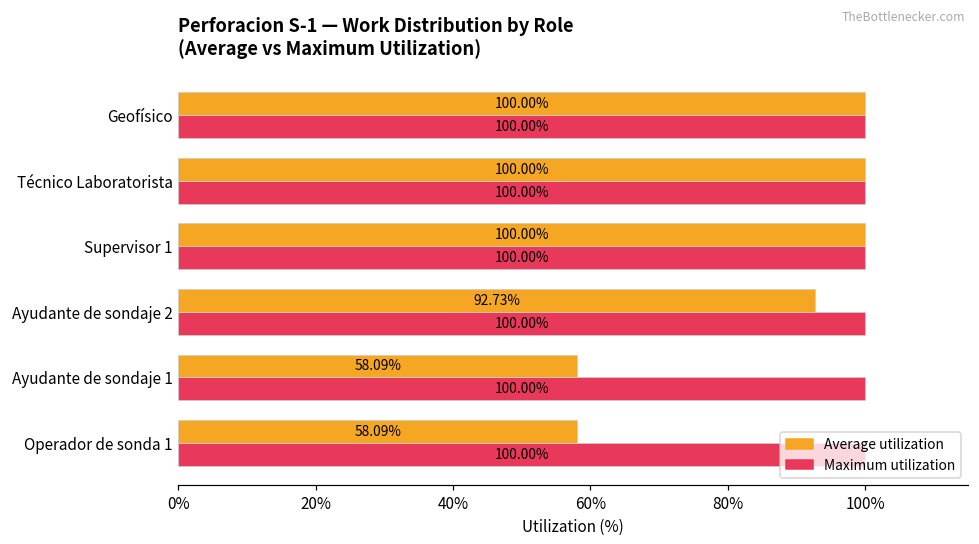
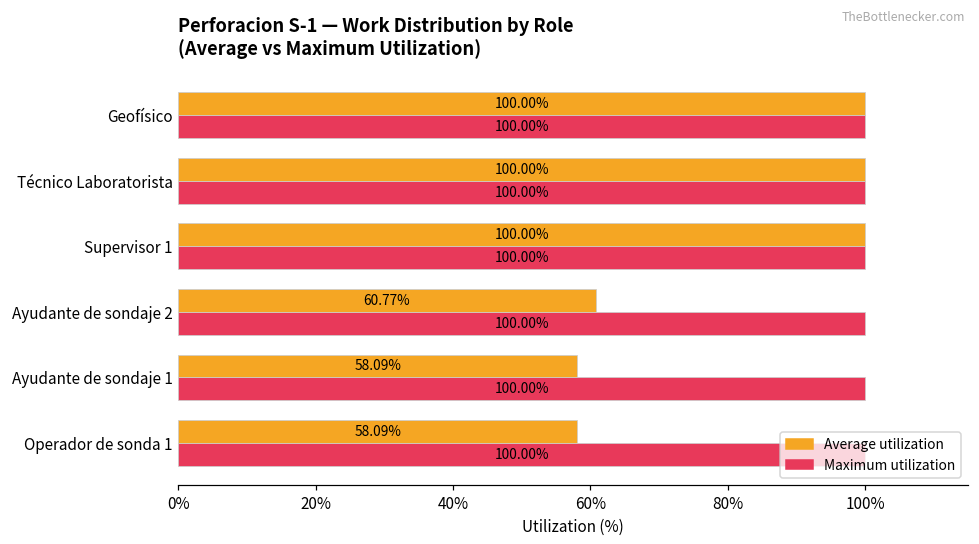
Average utilization, Ayudante de sondaje 2: 92.73% -> 60.77%
